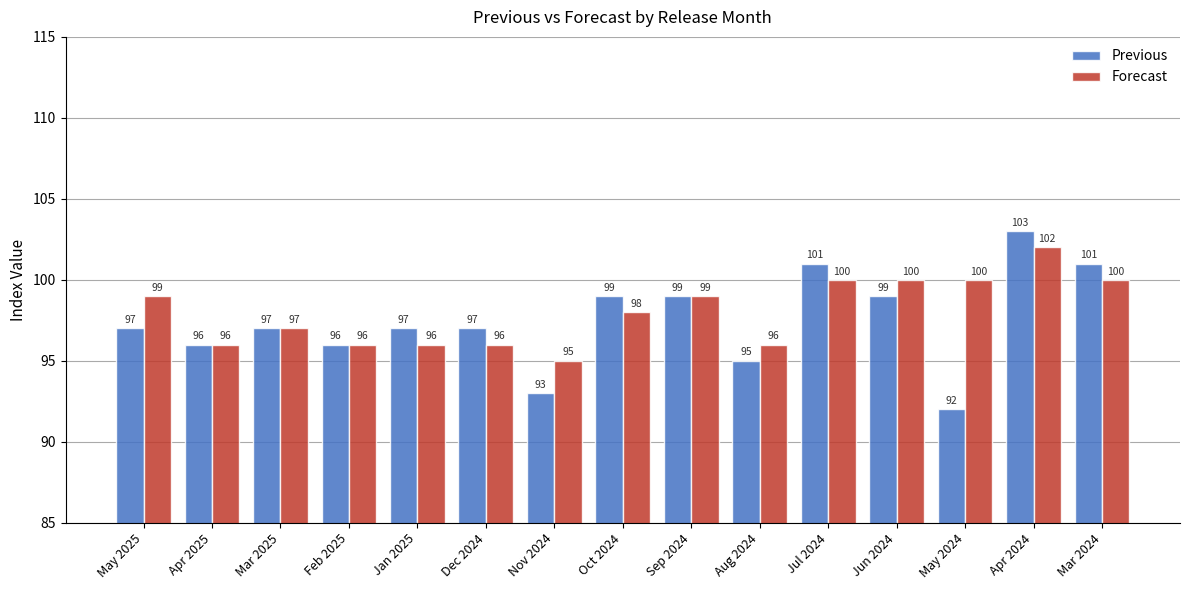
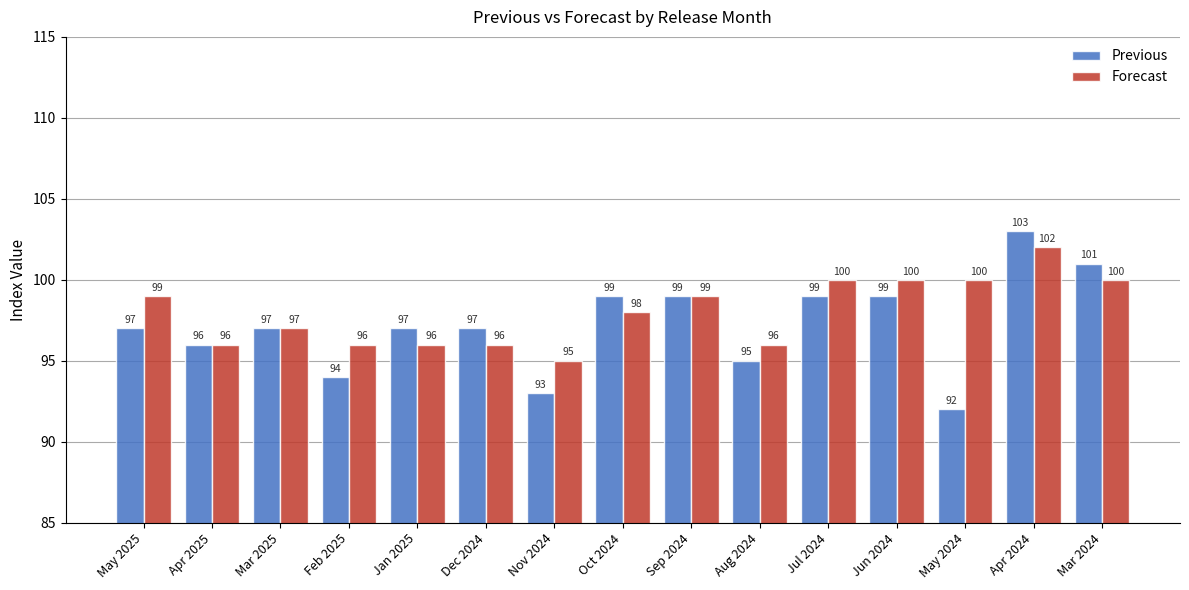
Previous, Feb 2025: 96 -> 94
Previous, Jul 2024: 101 -> 99
